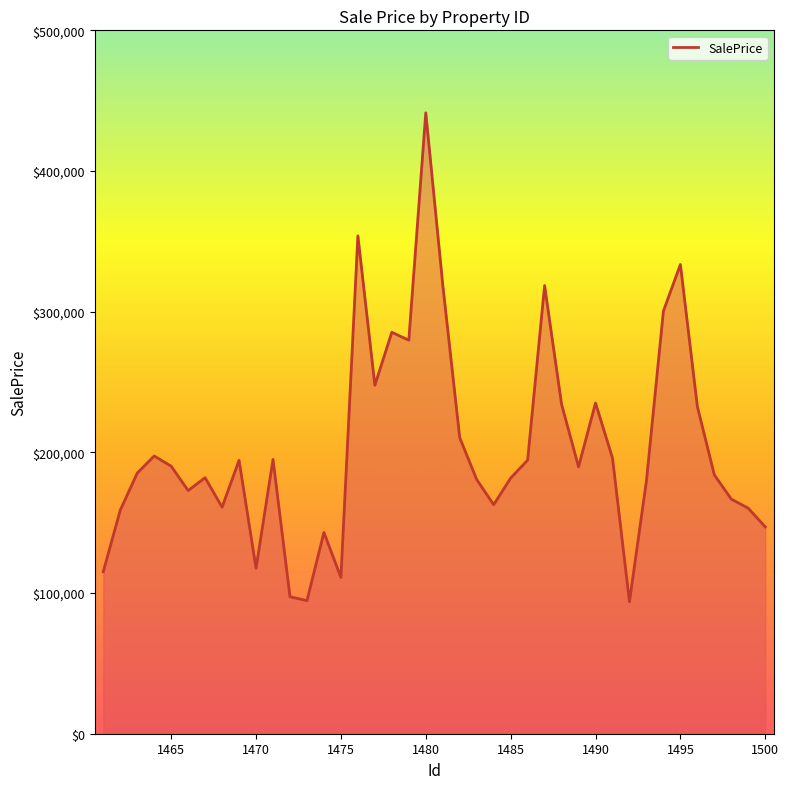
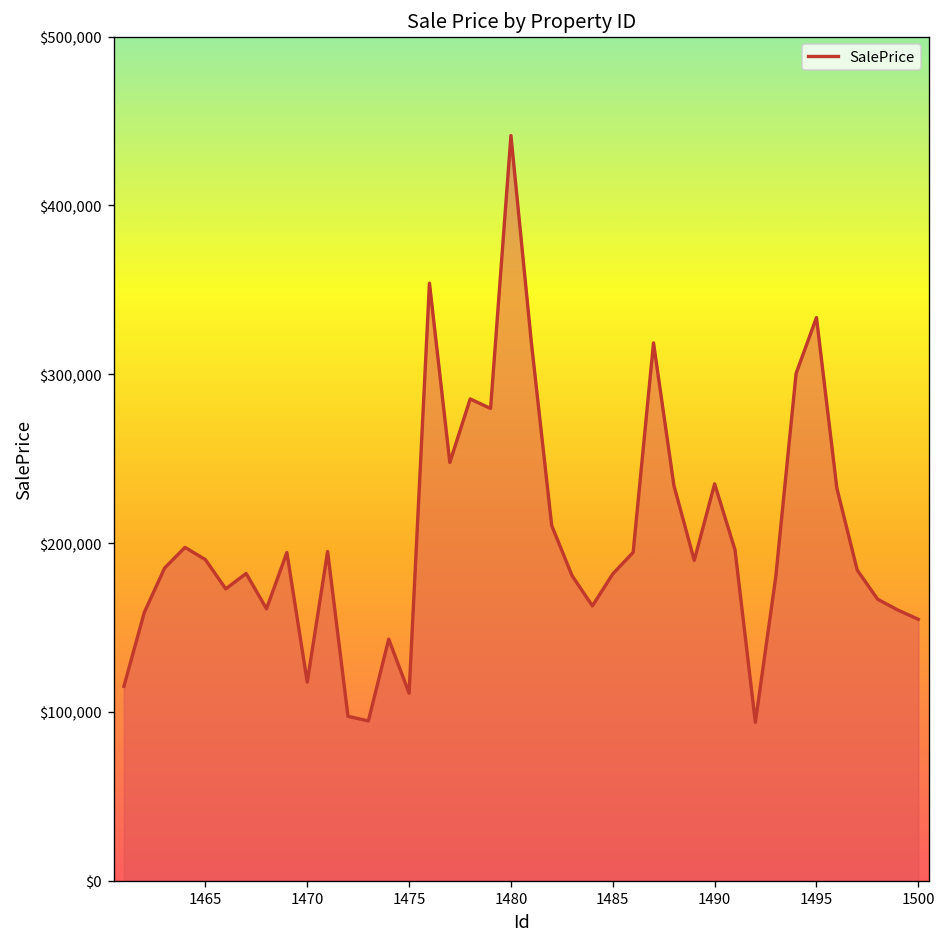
1500: $147,000 -> $155,000
